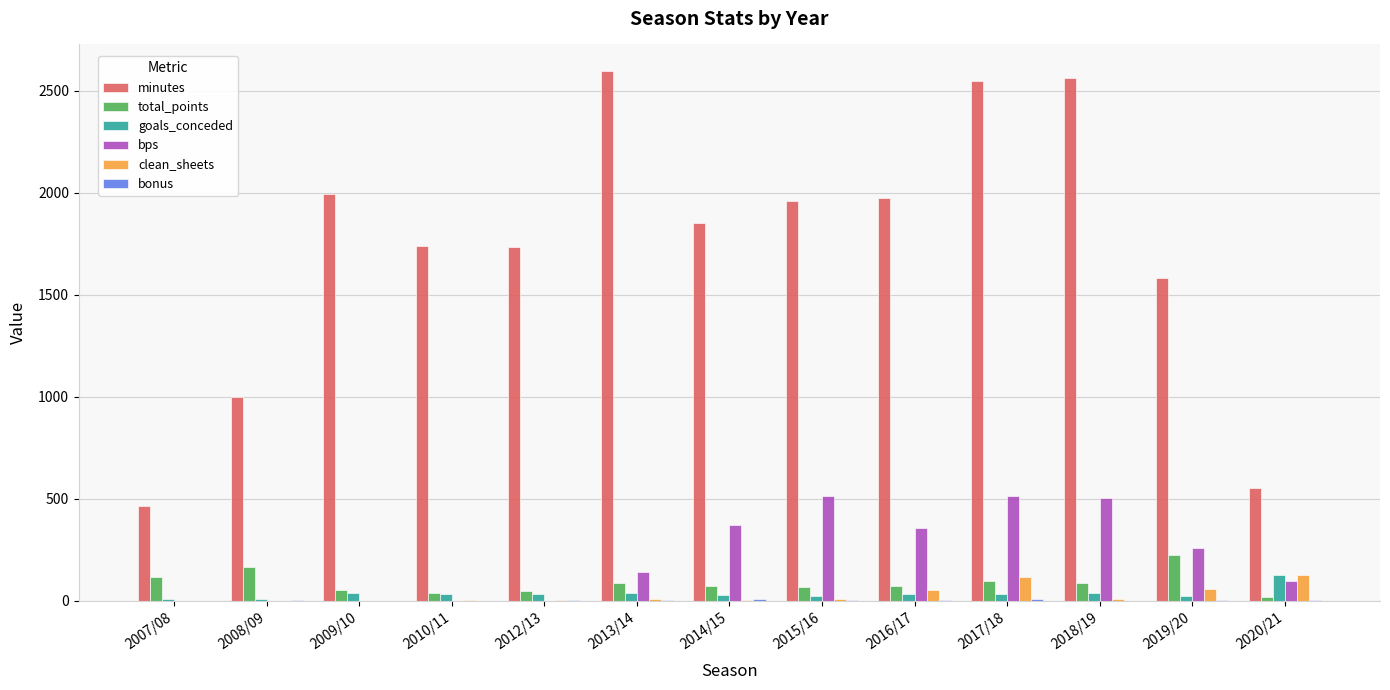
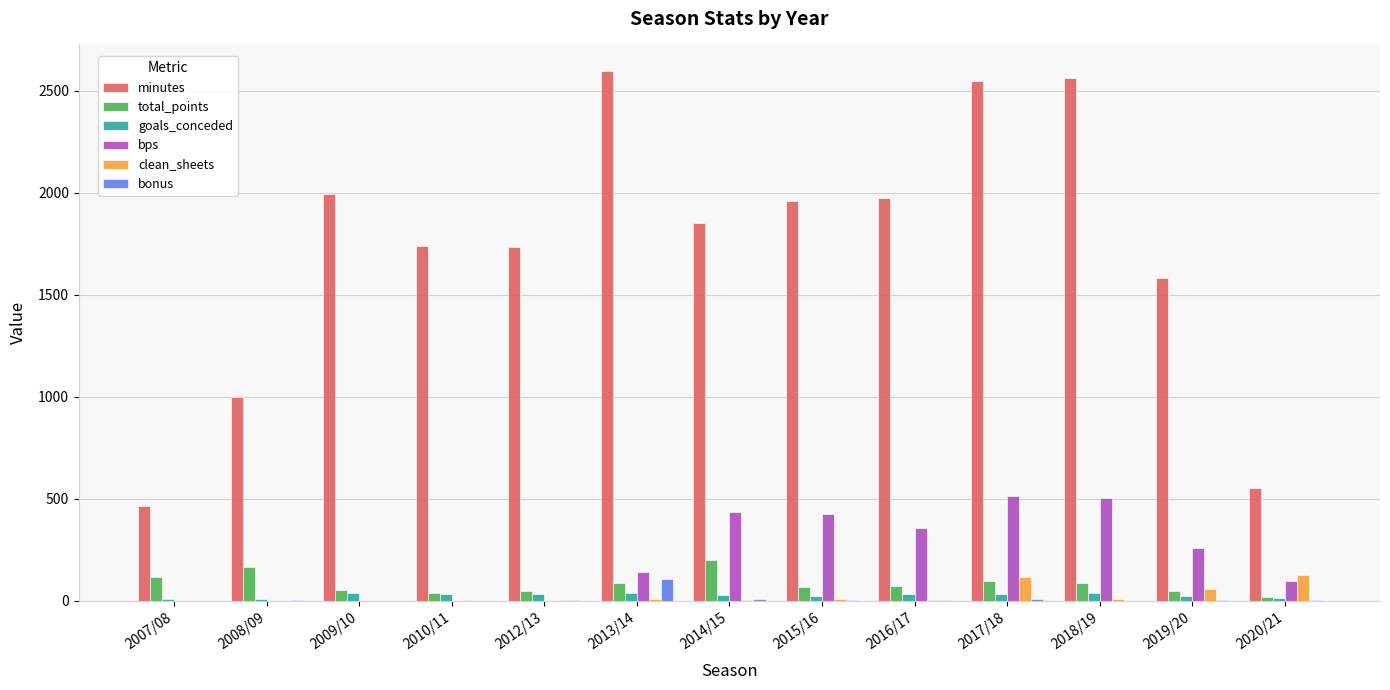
bonus, 2013/14: 0 -> 110
total_points, 2014/15: 70 -> 200
bps, 2014/15: 370 -> 430
bps, 2015/16: 510 -> 430
clean_sheets, 2016/17: 50 -> 10
total_points, 2019/20: 220 -> 50
goals_conceded, 2020/21: 130 -> 10
